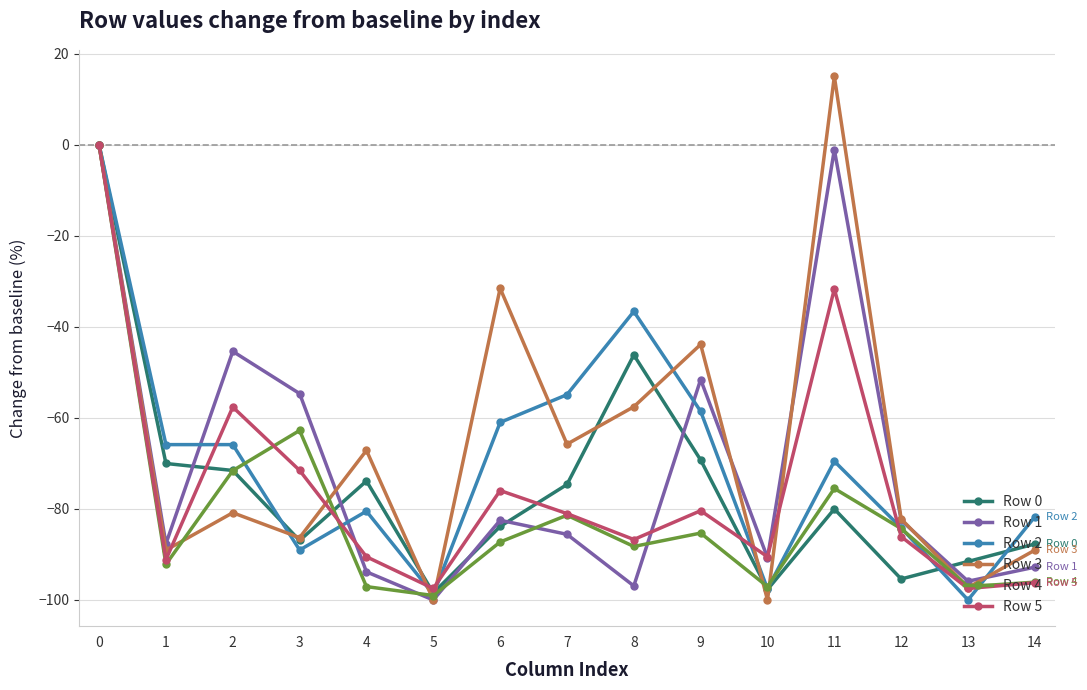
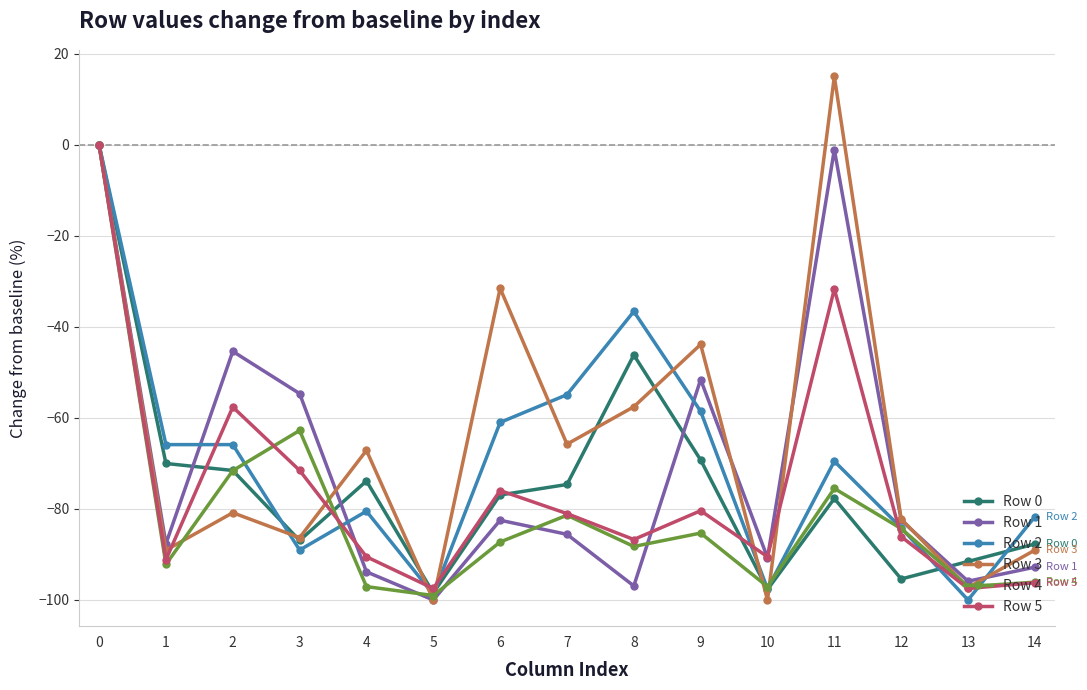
Row 0, 6: -84 -> -77
Row 0, 11: -80 -> -78
